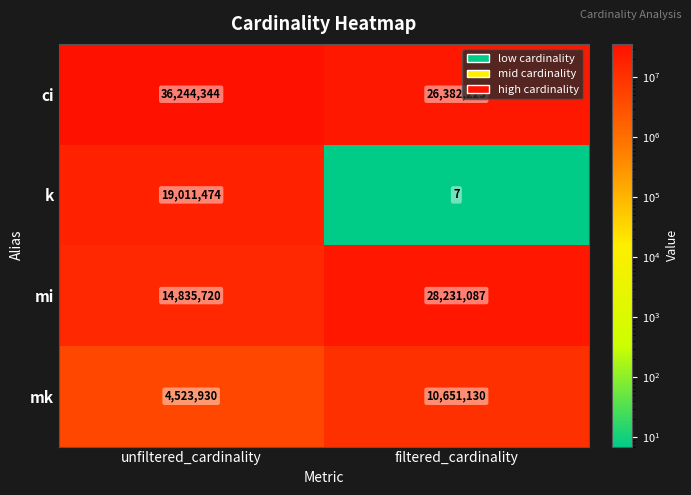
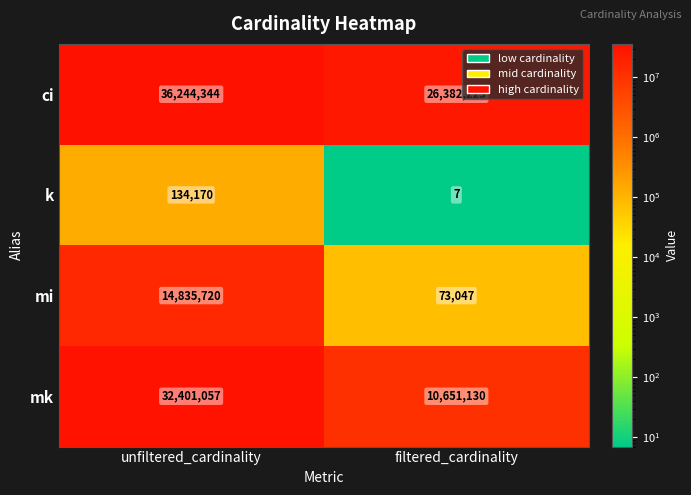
k, unfiltered_cardinality: 19,011,474 -> 134,170
mi, filtered_cardinality: 28,231,087 -> 73,047
mk, unfiltered_cardinality: 4,523,930 -> 32,401,057
